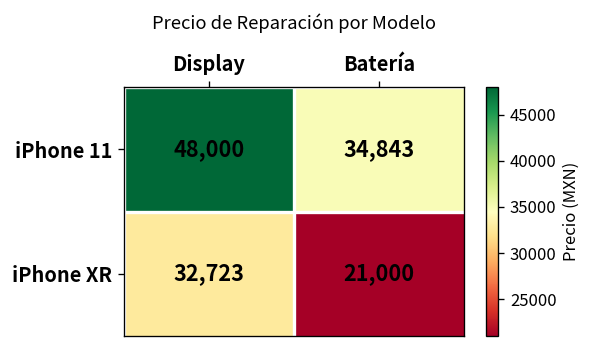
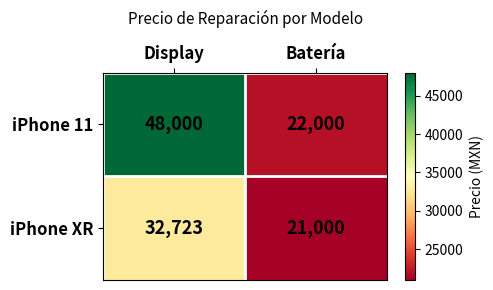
iPhone 11, Batería: 34,843 -> 22,000
